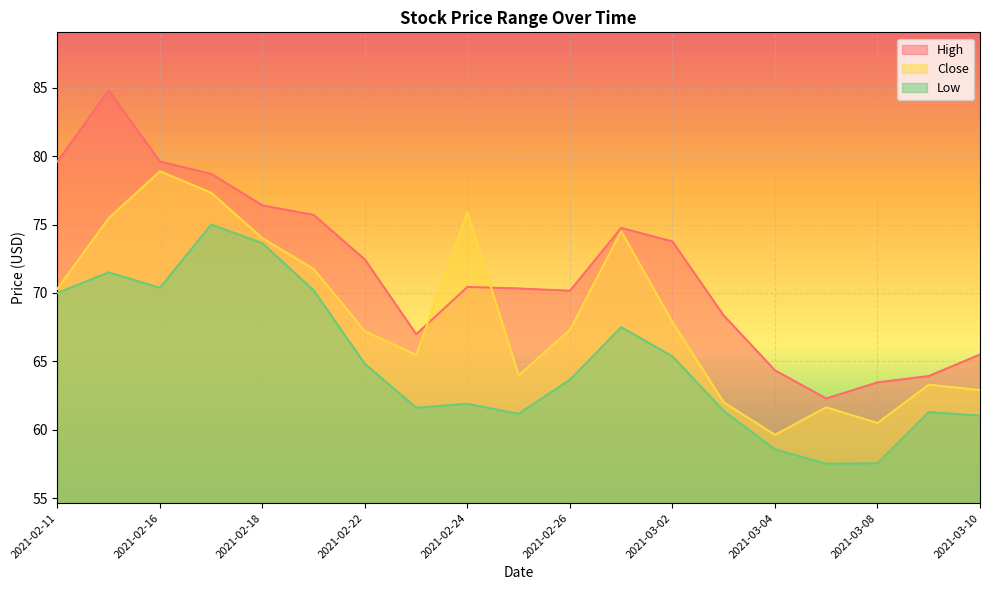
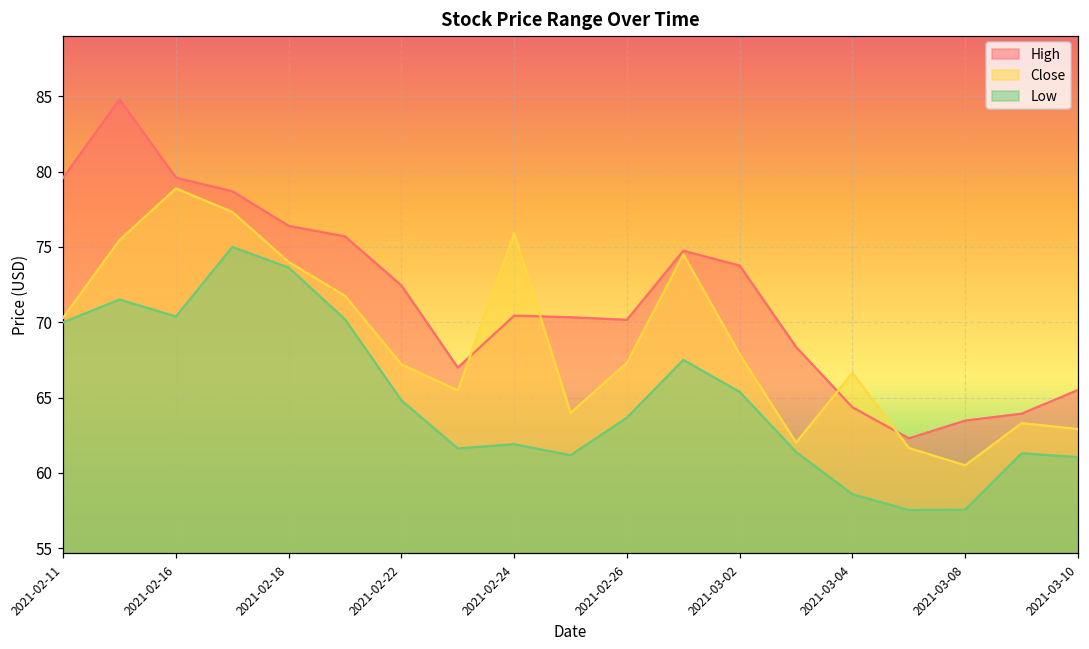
Close, 2021-03-04: 59.6 -> 66.6
